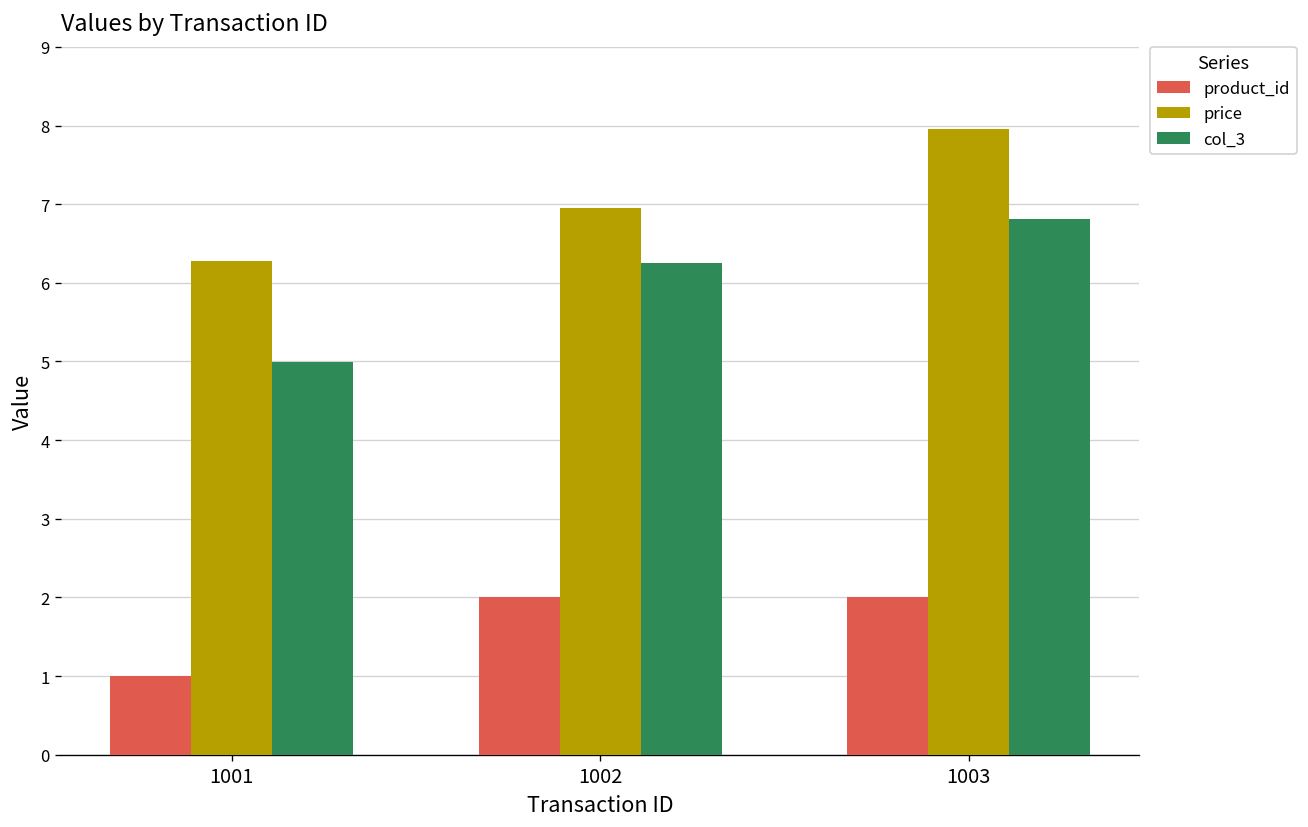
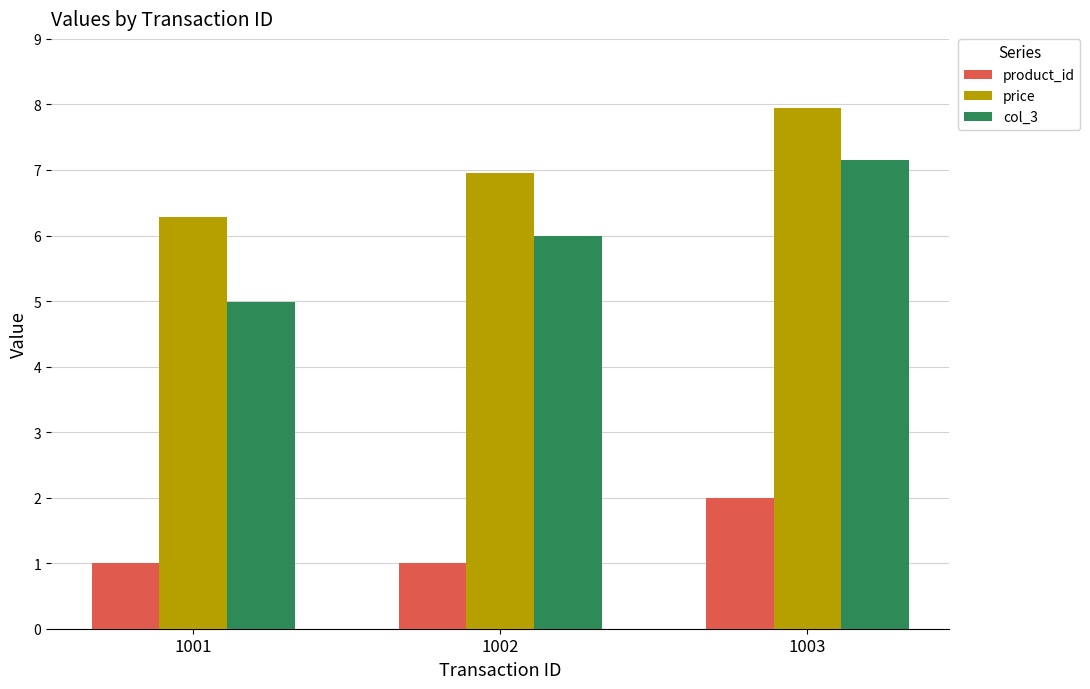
product_id, 1002: 2 -> 1
col_3, 1002: 6.3 -> 6.0
col_3, 1003: 6.8 -> 7.2
